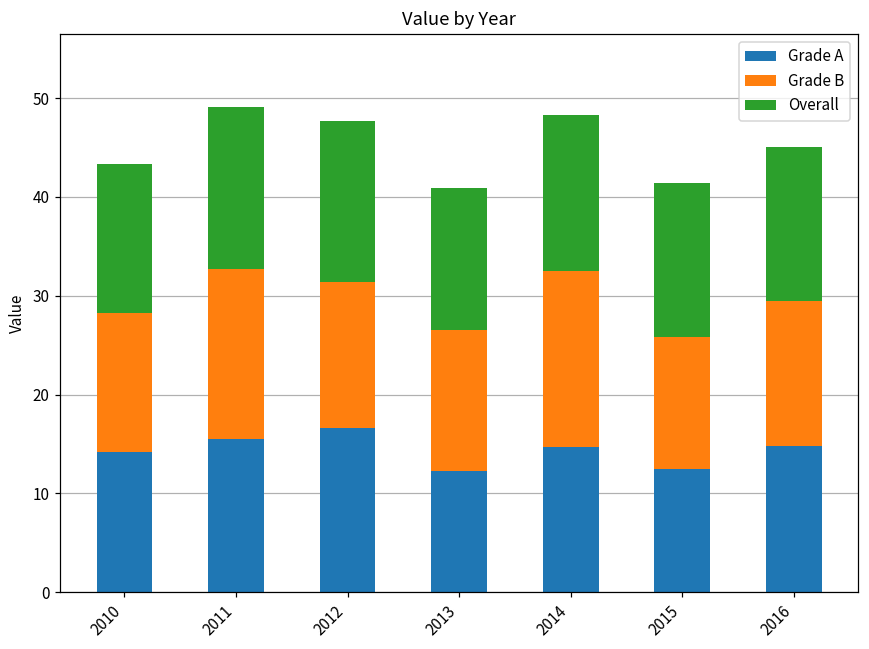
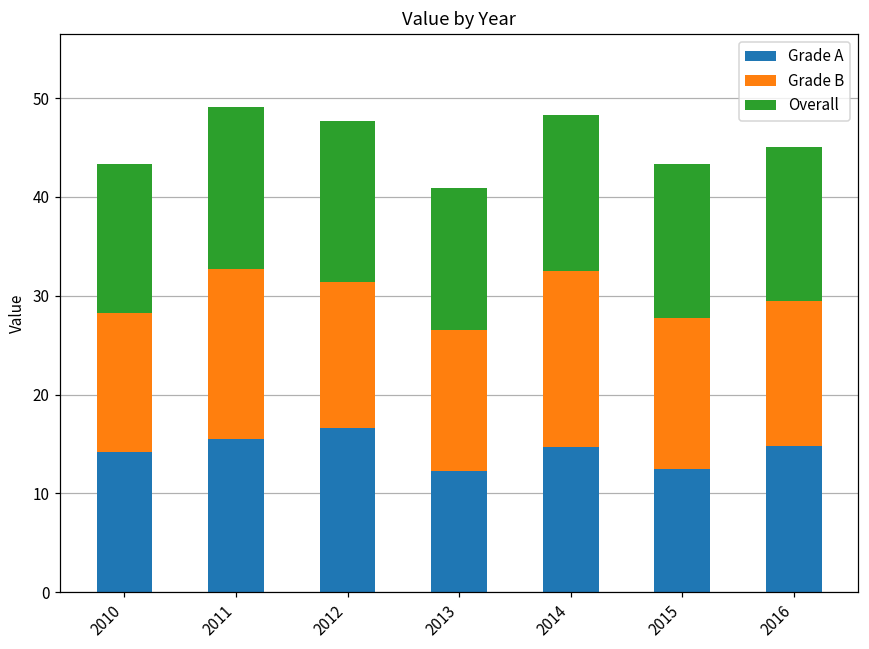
Grade B, 2015: 13 -> 15
